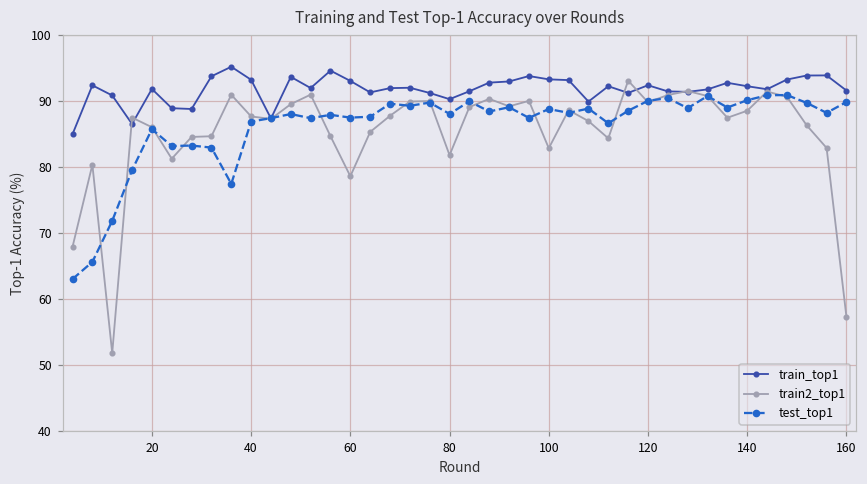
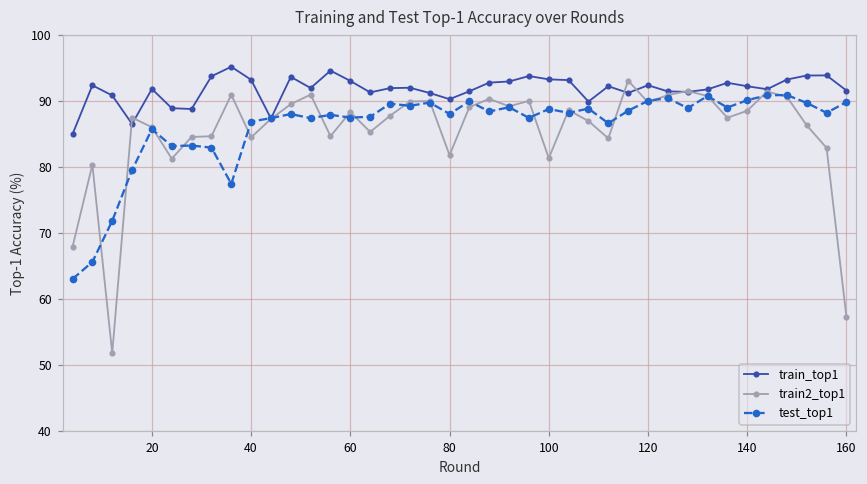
train2_top1, 40: 88 -> 85
train2_top1, 60: 79 -> 88
train2_top1, 100: 83 -> 81
